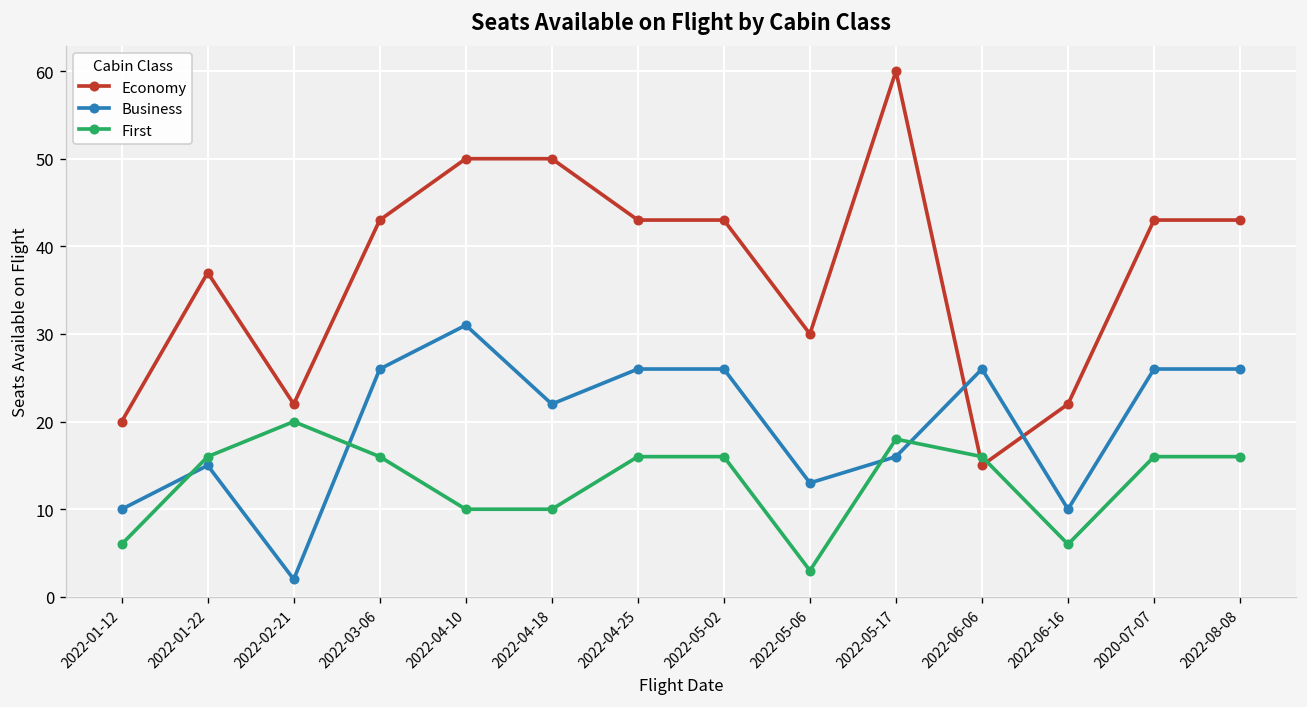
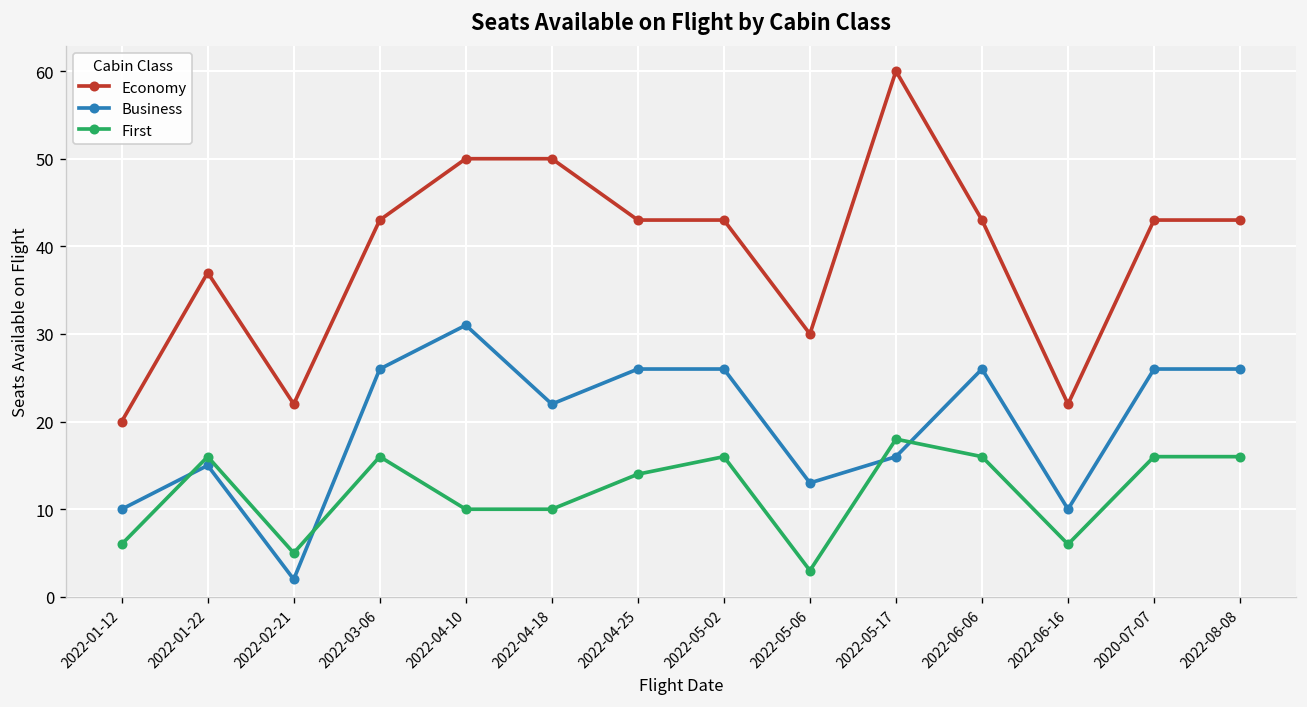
First, 2022-02-21: 20 -> 5
First, 2022-04-25: 16 -> 14
Economy, 2022-06-06: 15 -> 43
